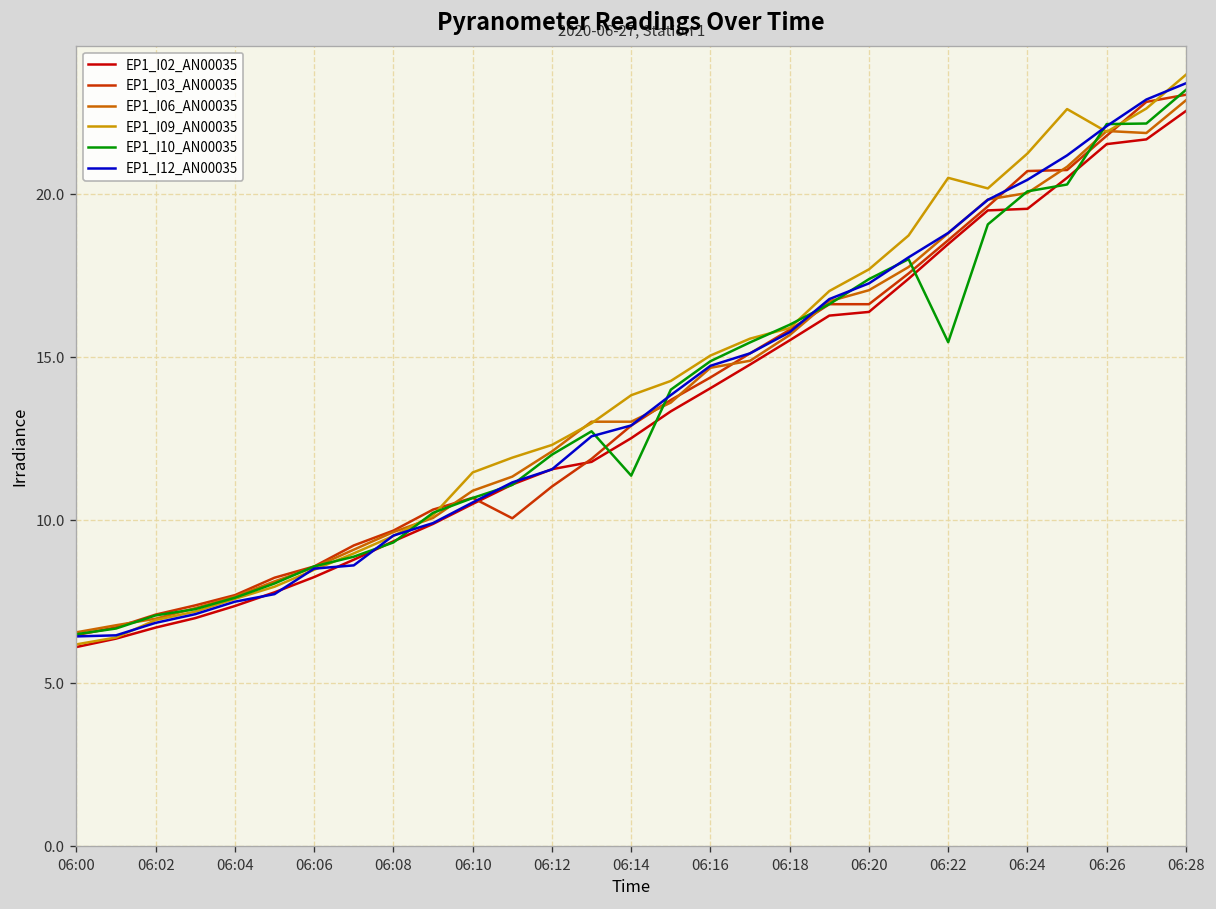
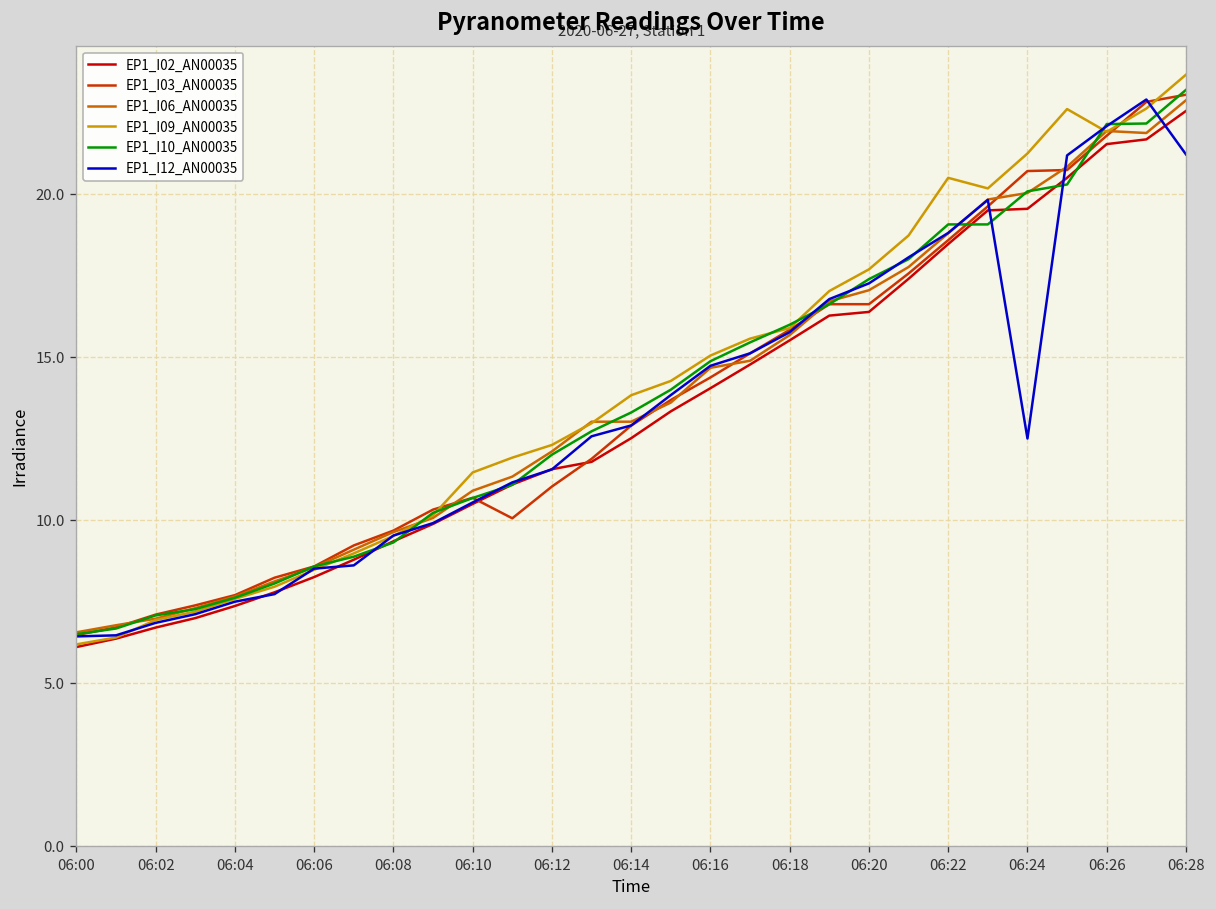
EP1_I10_AN00035, 06:14: 11.4 -> 13.3
EP1_I10_AN00035, 06:22: 15.5 -> 19.1
EP1_I12_AN00035, 06:24: 20.4 -> 12.5
EP1_I12_AN00035, 06:28: 23.4 -> 21.2
